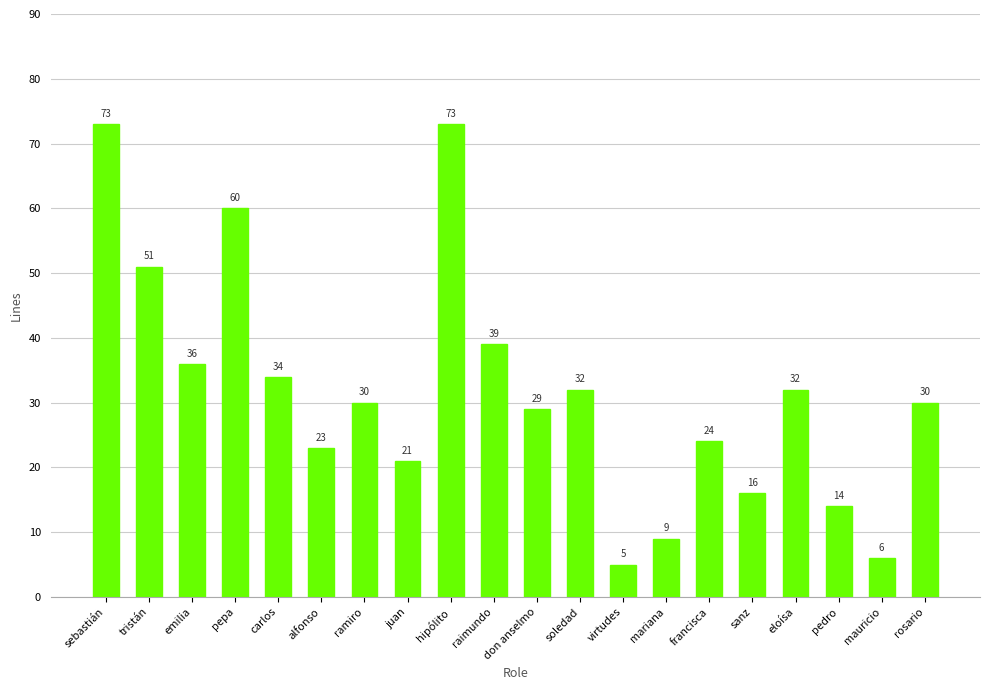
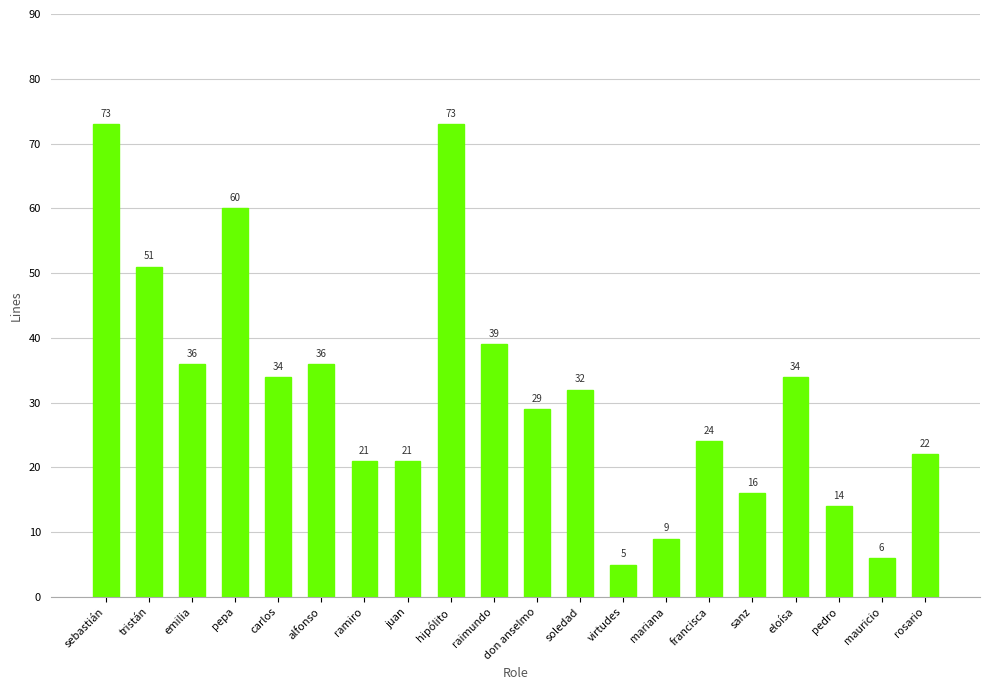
alfonso: 23 -> 36
ramiro: 30 -> 21
eloísa: 32 -> 34
rosario: 30 -> 22
